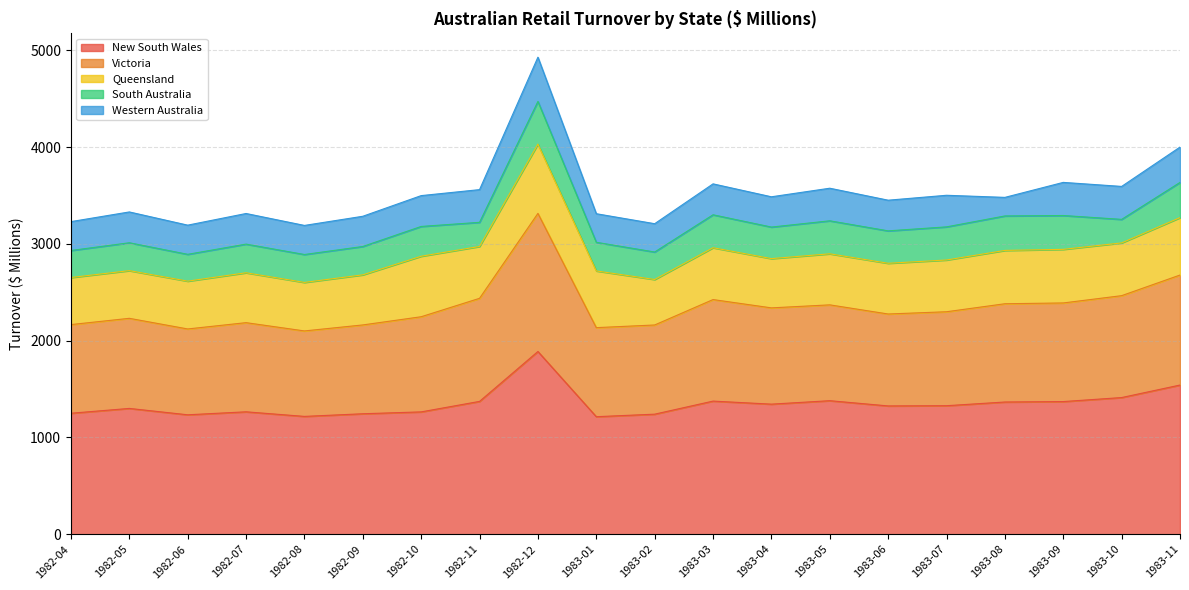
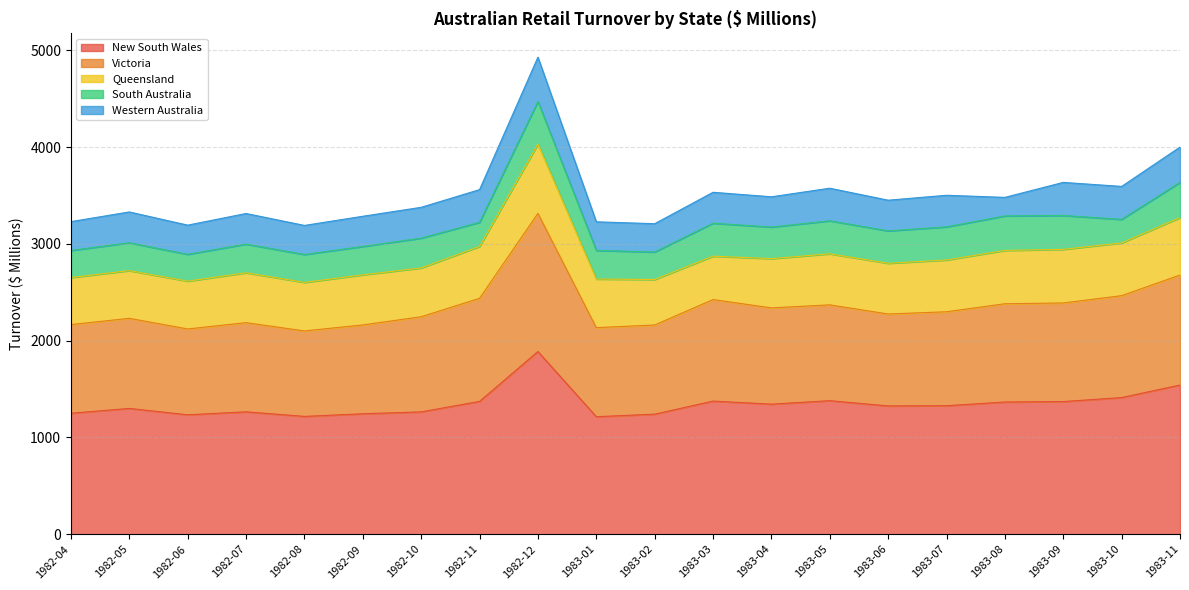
Queensland, 1982-10: 600 -> 500
Queensland, 1983-01: 600 -> 500
Queensland, 1983-03: 500 -> 400
